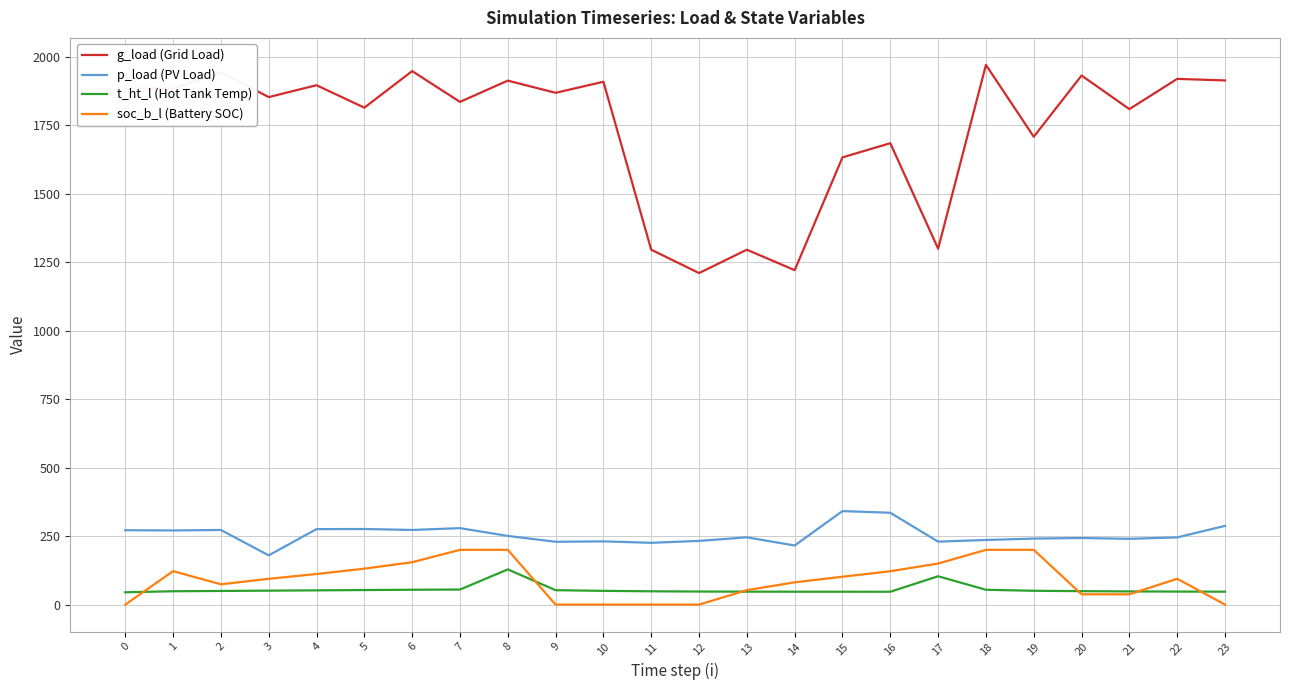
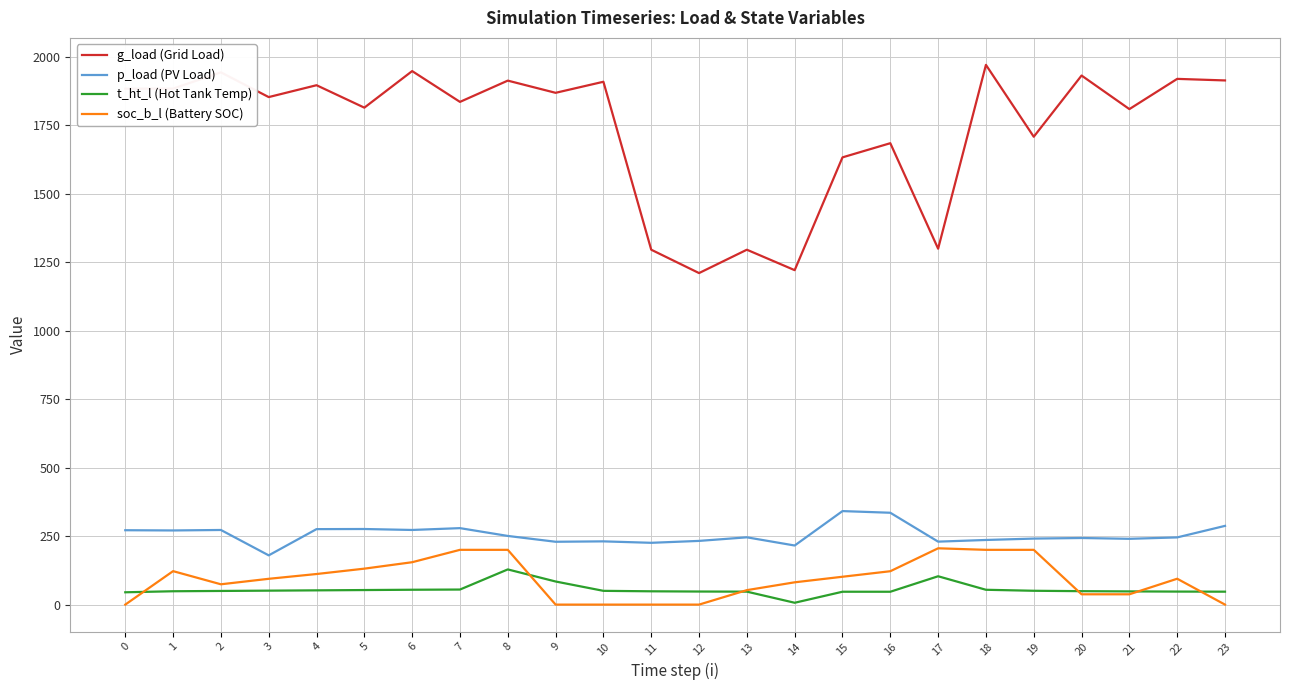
t_ht_l (Hot Tank Temp), 9: 50 -> 80
t_ht_l (Hot Tank Temp), 14: 50 -> 10
soc_b_l (Battery SOC), 17: 150 -> 210
